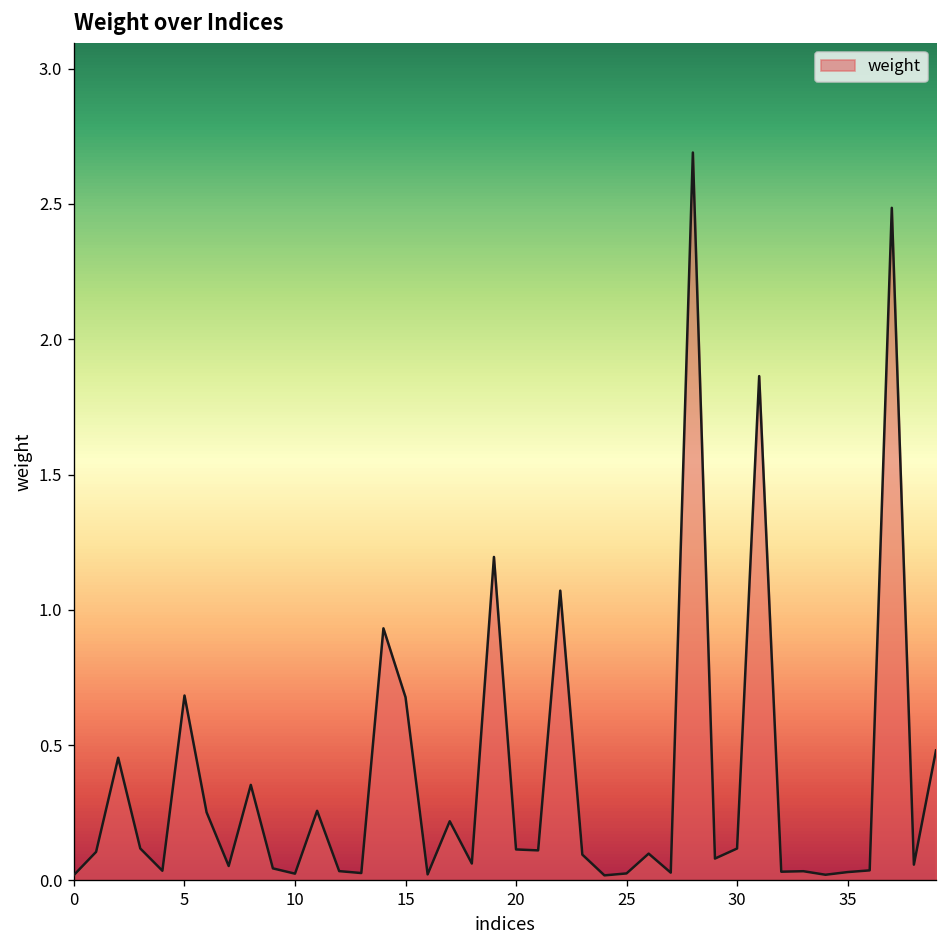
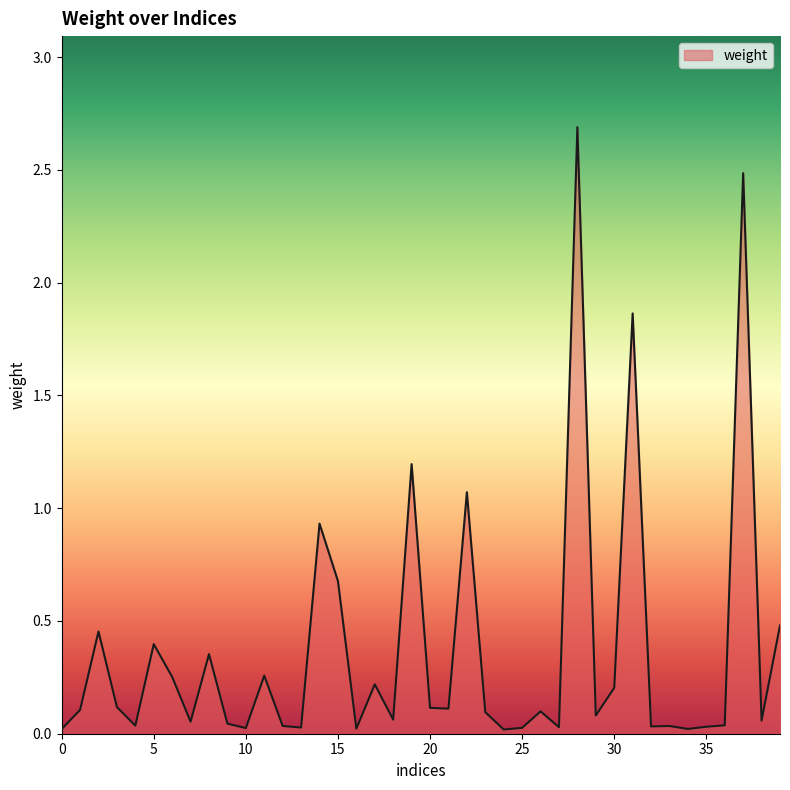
5: 0.68 -> 0.40
30: 0.12 -> 0.20
